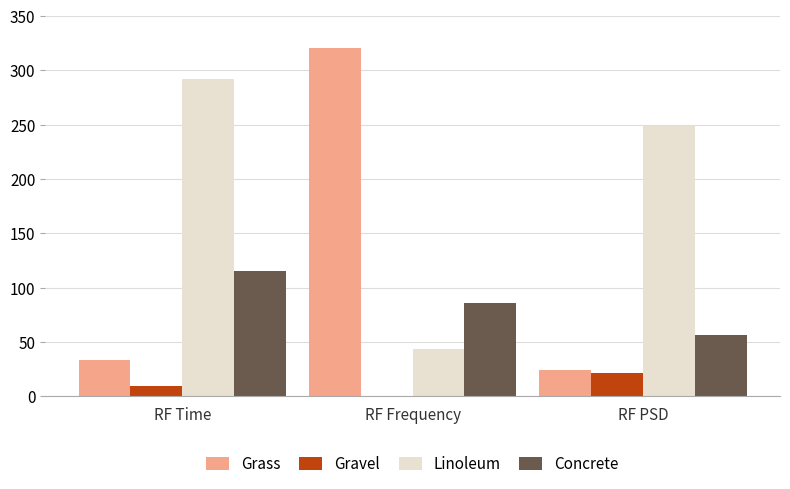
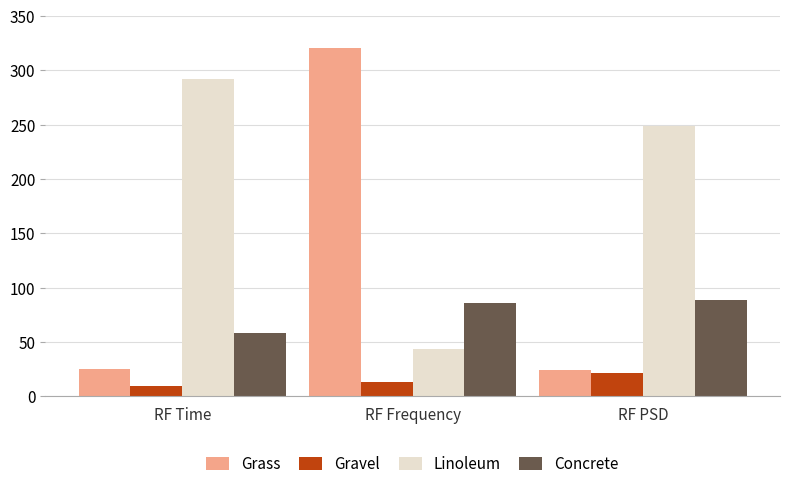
Grass, RF Time: 34 -> 25
Concrete, RF Time: 115 -> 58
Gravel, RF Frequency: 0 -> 13
Concrete, RF PSD: 57 -> 89
